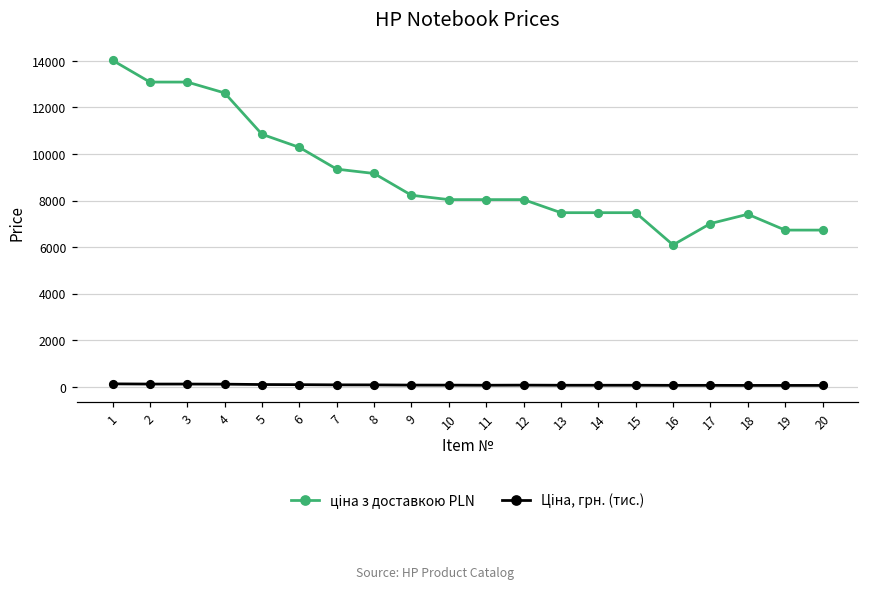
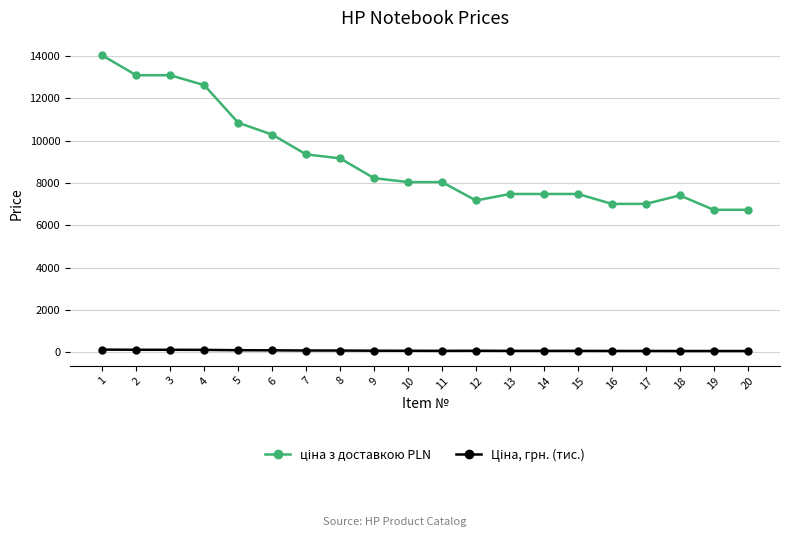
ціна з доставкою PLN, 12: 8000 -> 7200
ціна з доставкою PLN, 16: 6100 -> 7000
